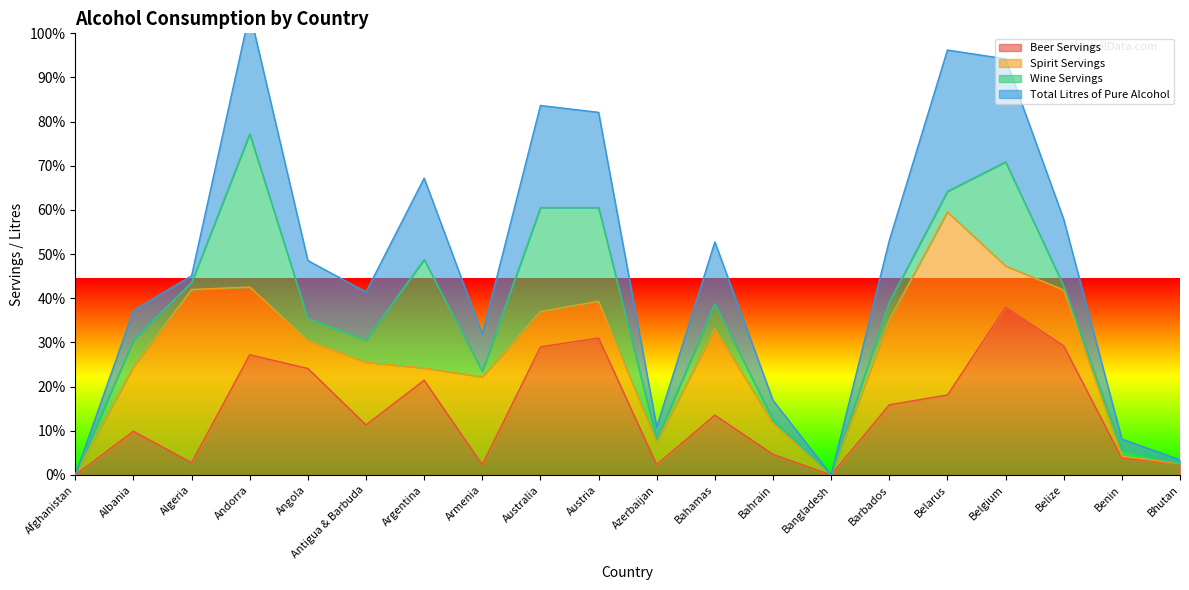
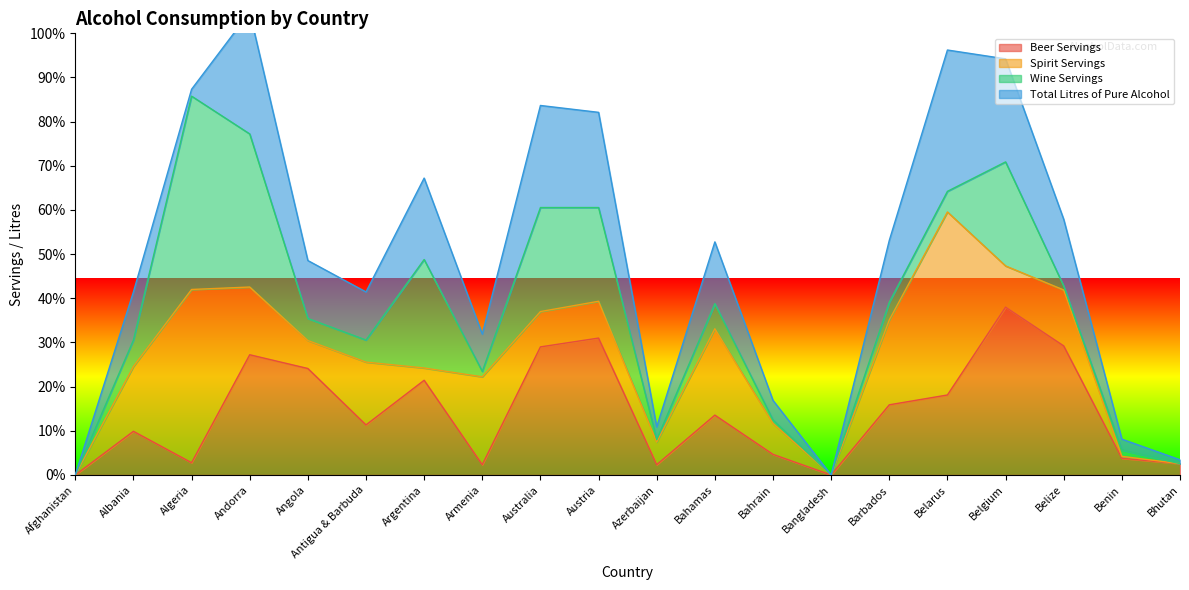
Total Litres of Pure Alcohol, Albania: 7% -> 11%
Wine Servings, Algeria: 2% -> 44%
